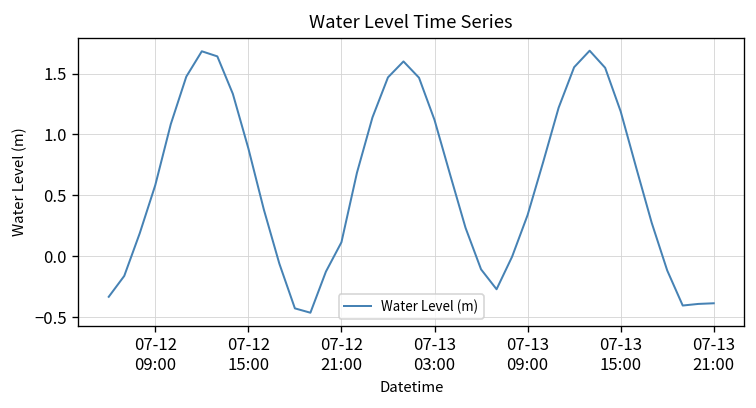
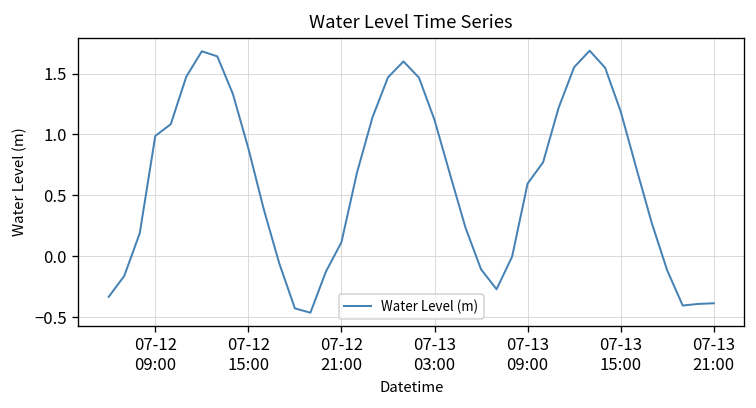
07-12 09:00: 0.58 -> 0.99
07-13 09:00: 0.34 -> 0.60
